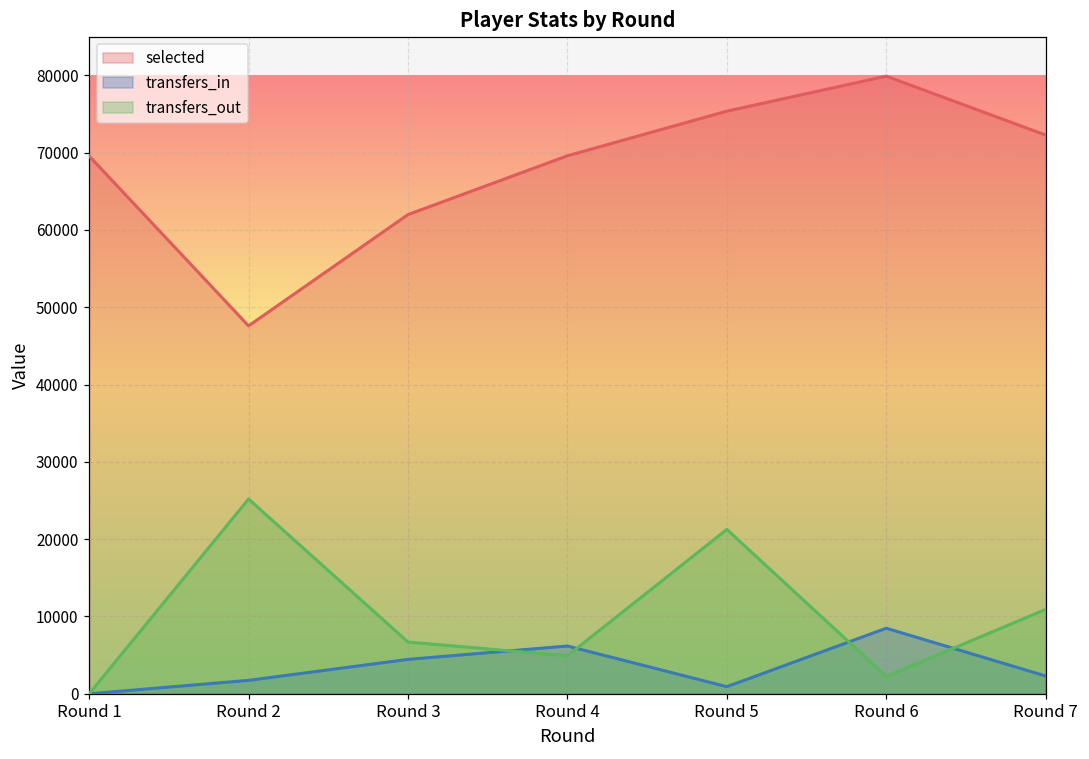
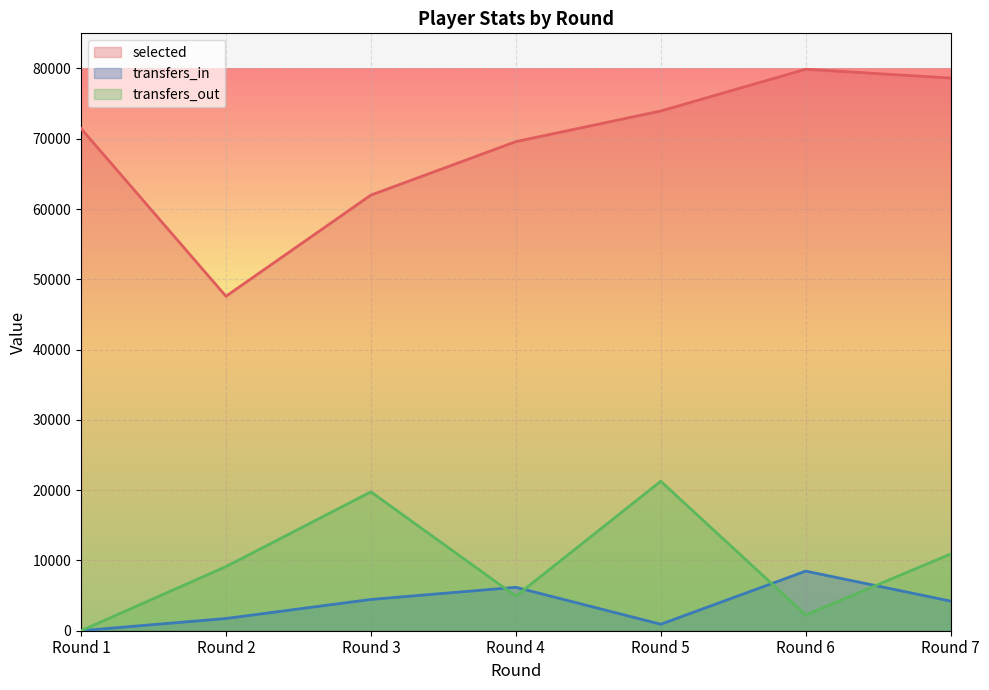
selected, Round 1: 70000 -> 71000
transfers_out, Round 2: 25000 -> 9000
transfers_out, Round 3: 7000 -> 20000
selected, Round 5: 75000 -> 74000
selected, Round 7: 72000 -> 79000
transfers_in, Round 7: 2000 -> 4000
